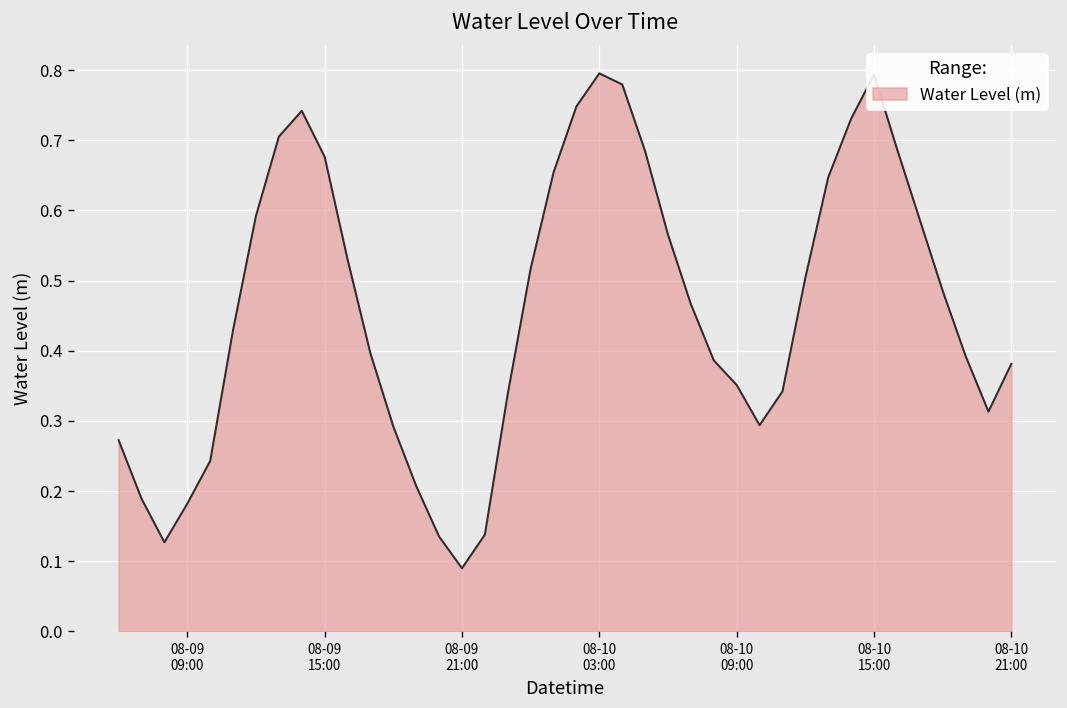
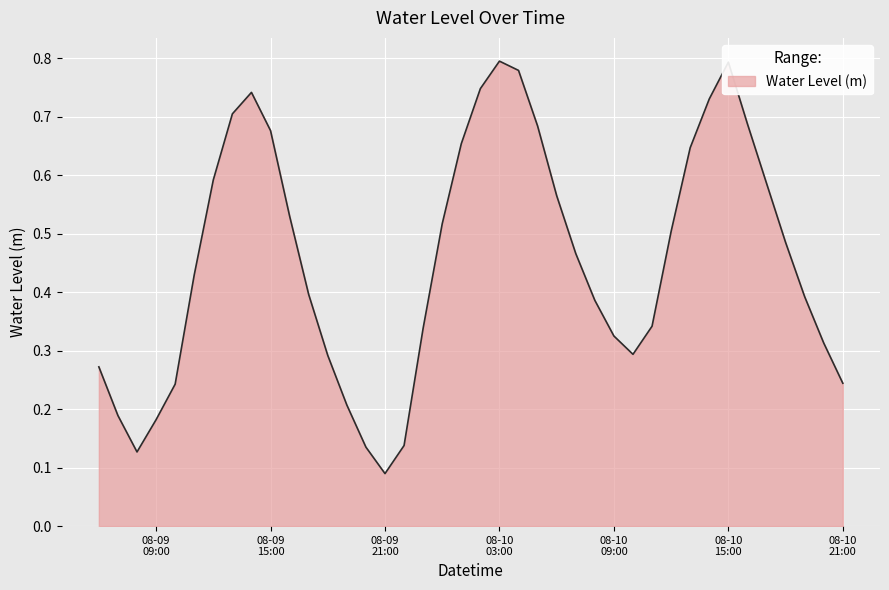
08-10 09:00: 0.35 -> 0.33
08-10 21:00: 0.38 -> 0.24
